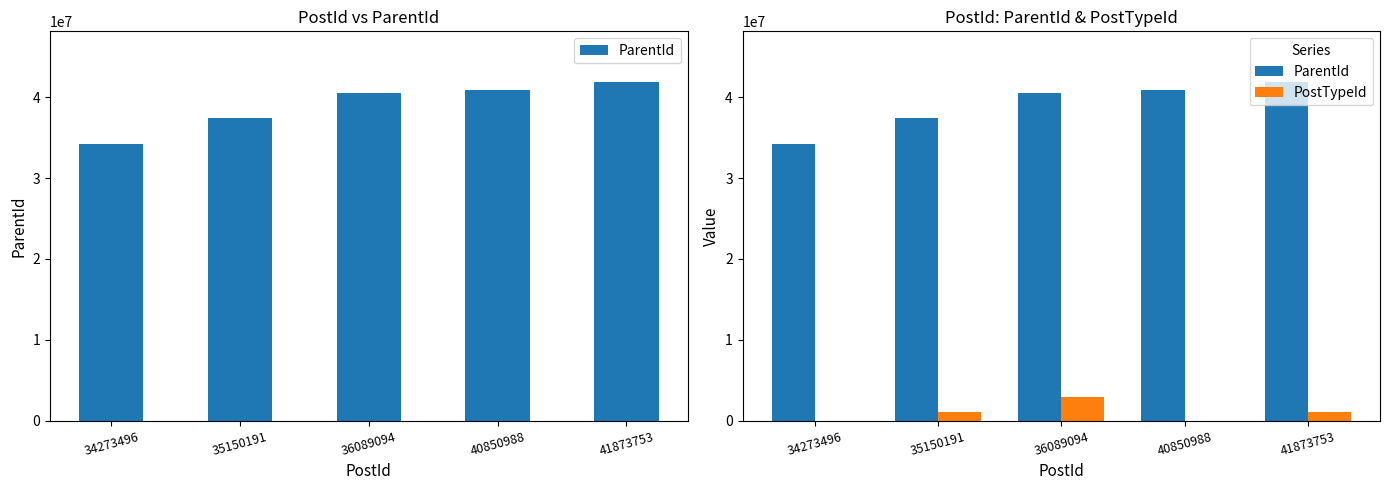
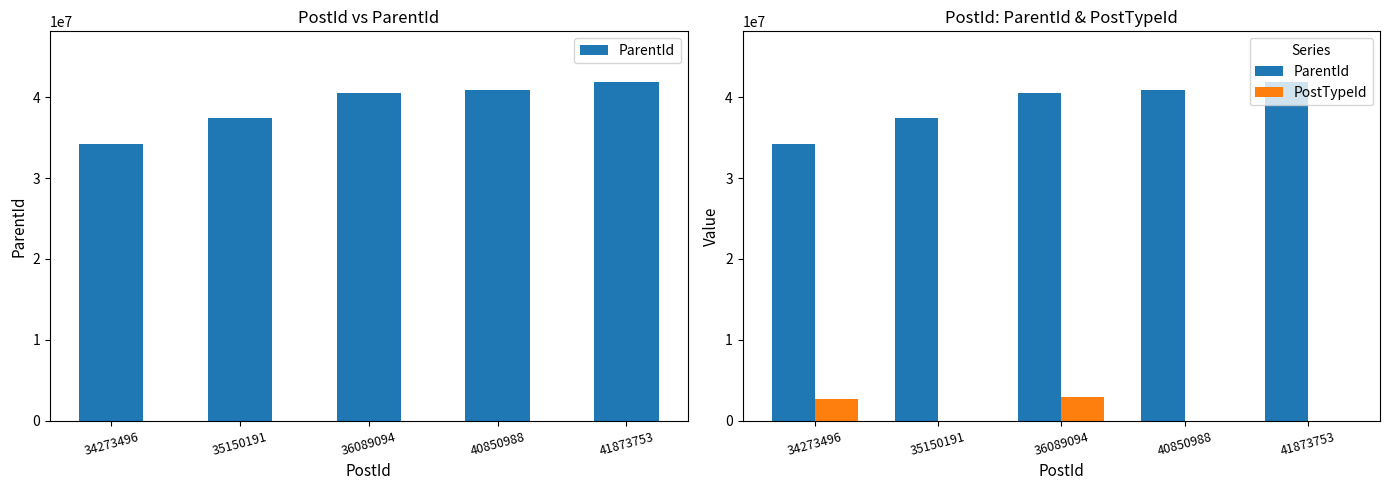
PostId: ParentId & PostTypeId, PostTypeId, 34273496: 0 -> 3000000
PostId: ParentId & PostTypeId, PostTypeId, 35150191: 1000000 -> 0
PostId: ParentId & PostTypeId, PostTypeId, 41873753: 1000000 -> 0
